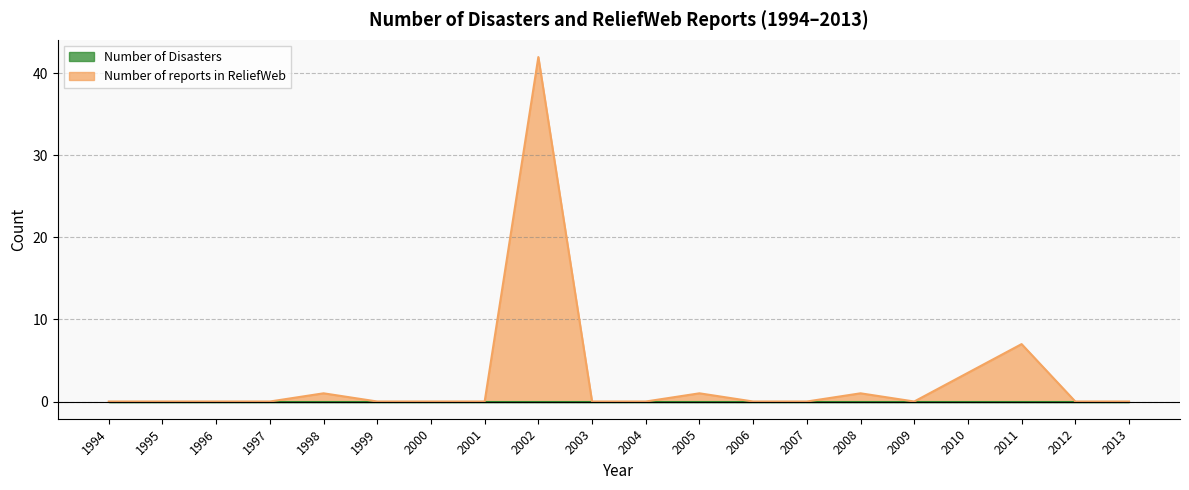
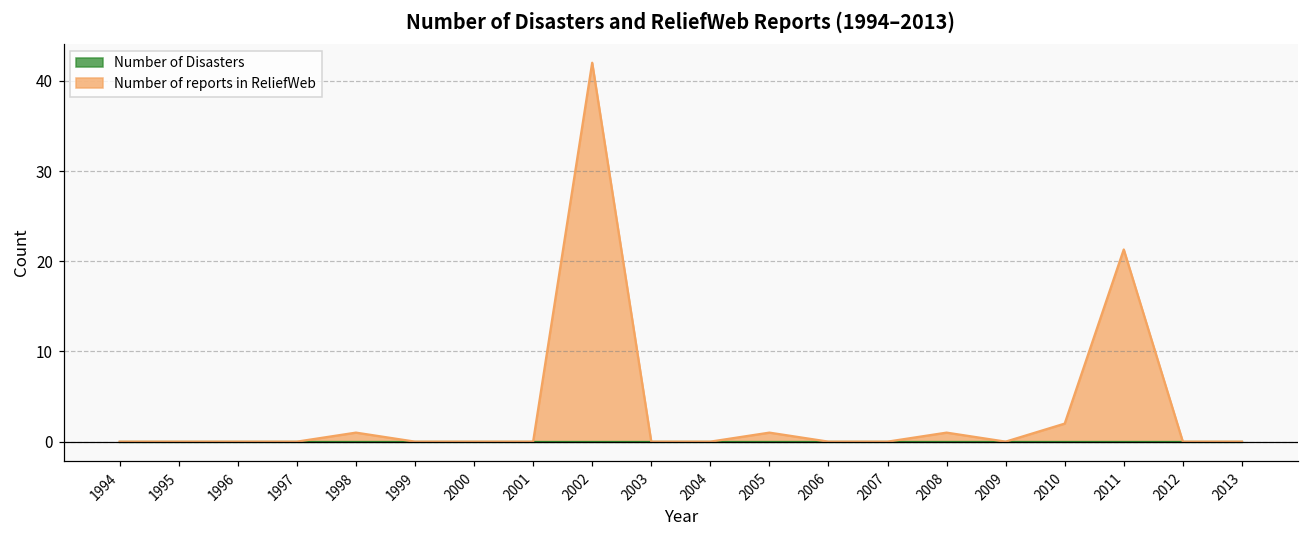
Number of reports in ReliefWeb, 2010: 4 -> 2
Number of reports in ReliefWeb, 2011: 7 -> 21
